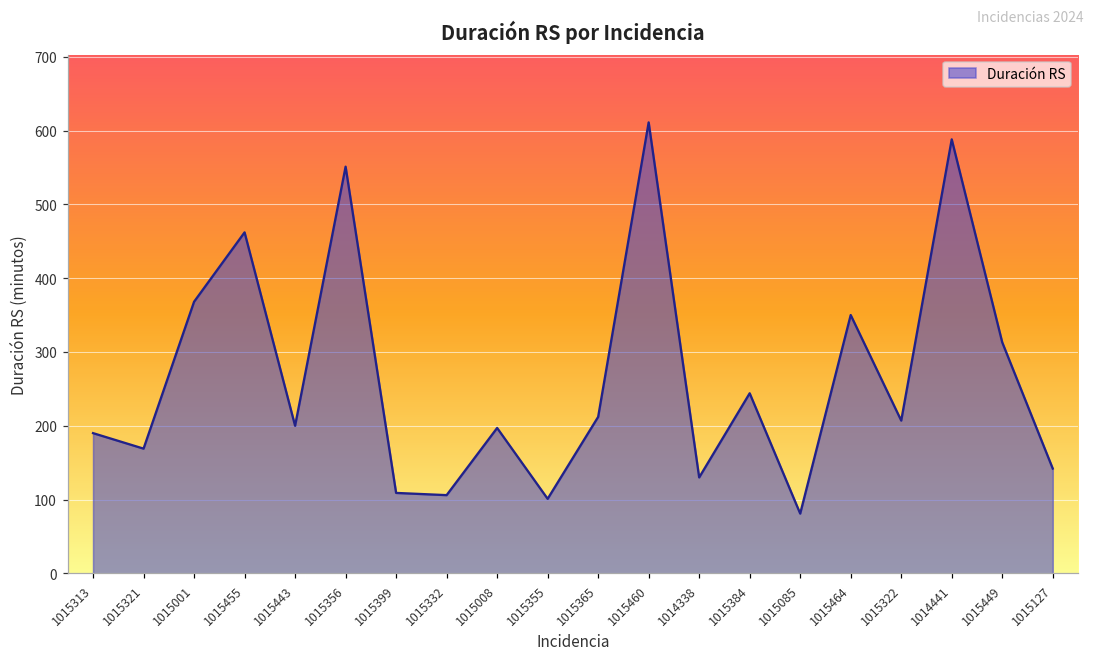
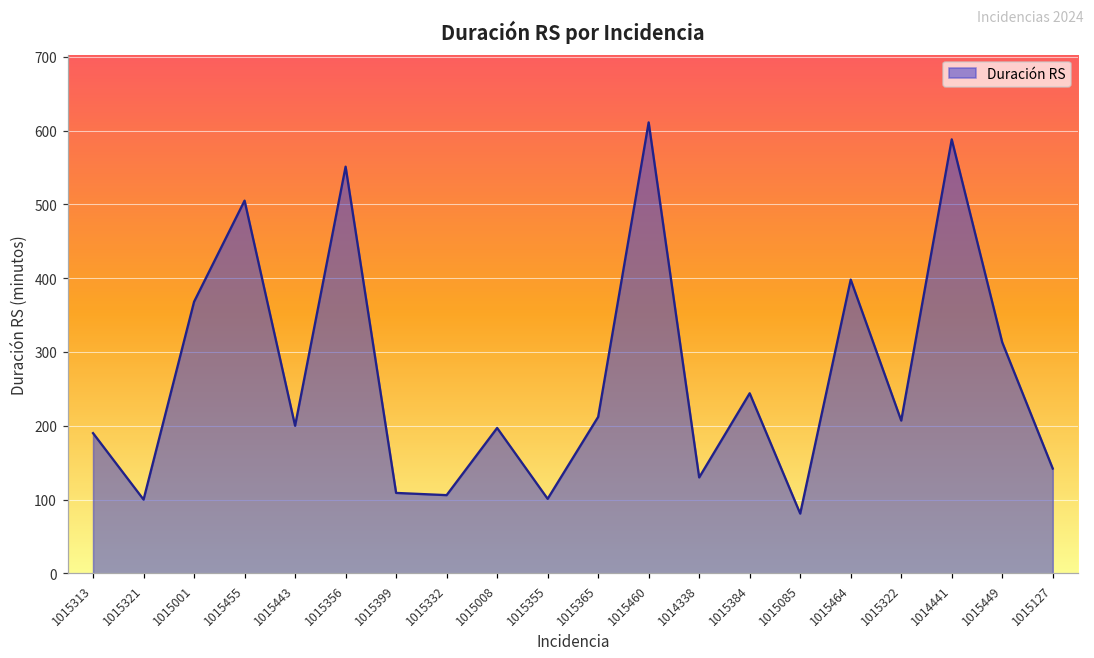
1015321: 170 -> 100
1015455: 460 -> 510
1015464: 350 -> 400
